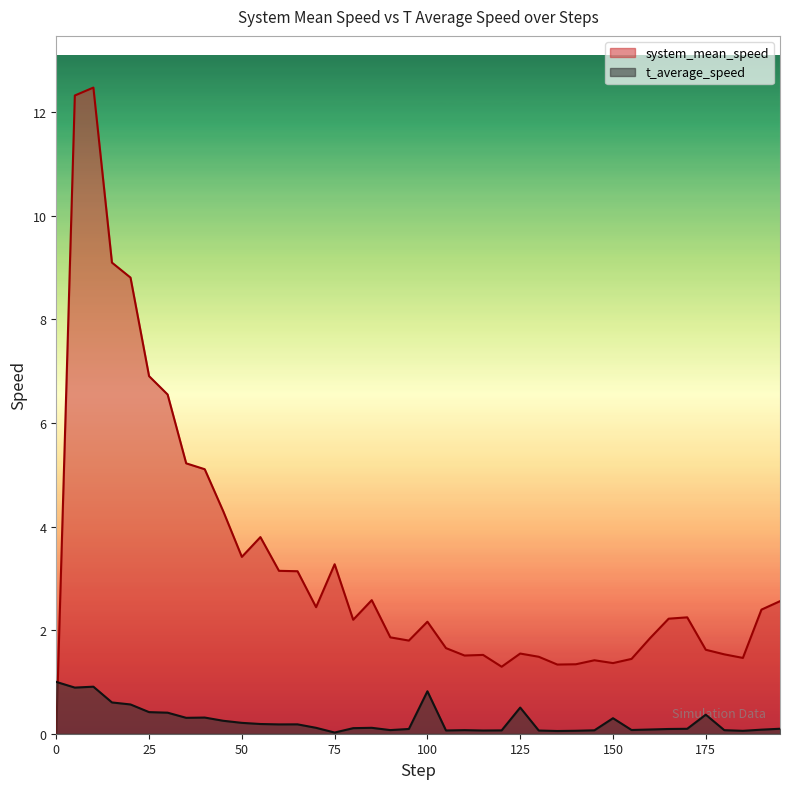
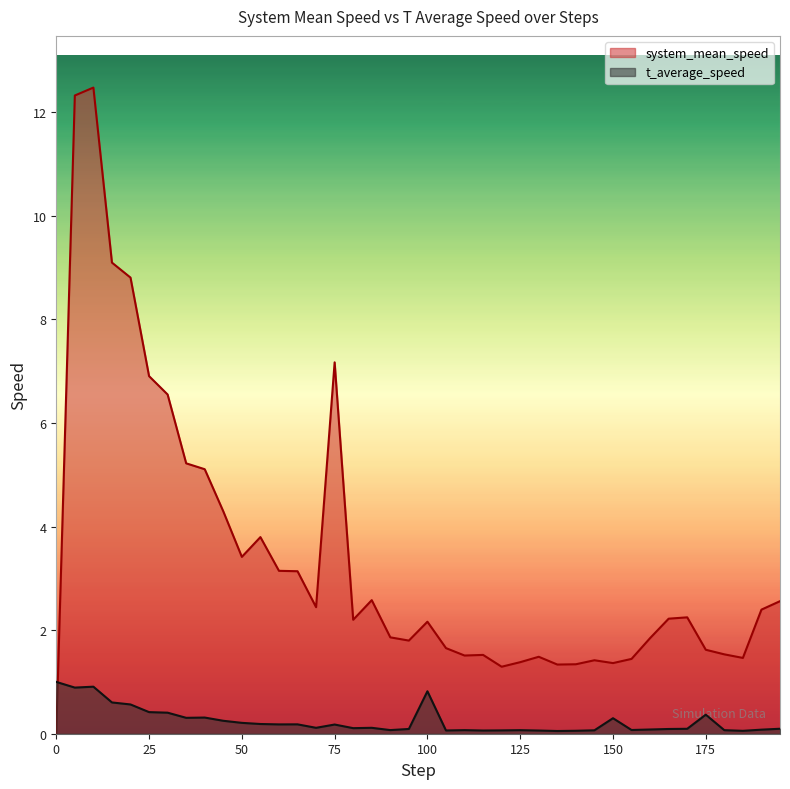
system_mean_speed, 75: 3.3 -> 7.2
t_average_speed, 75: 0.0 -> 0.2
system_mean_speed, 125: 1.5 -> 1.4
t_average_speed, 125: 0.5 -> 0.1
